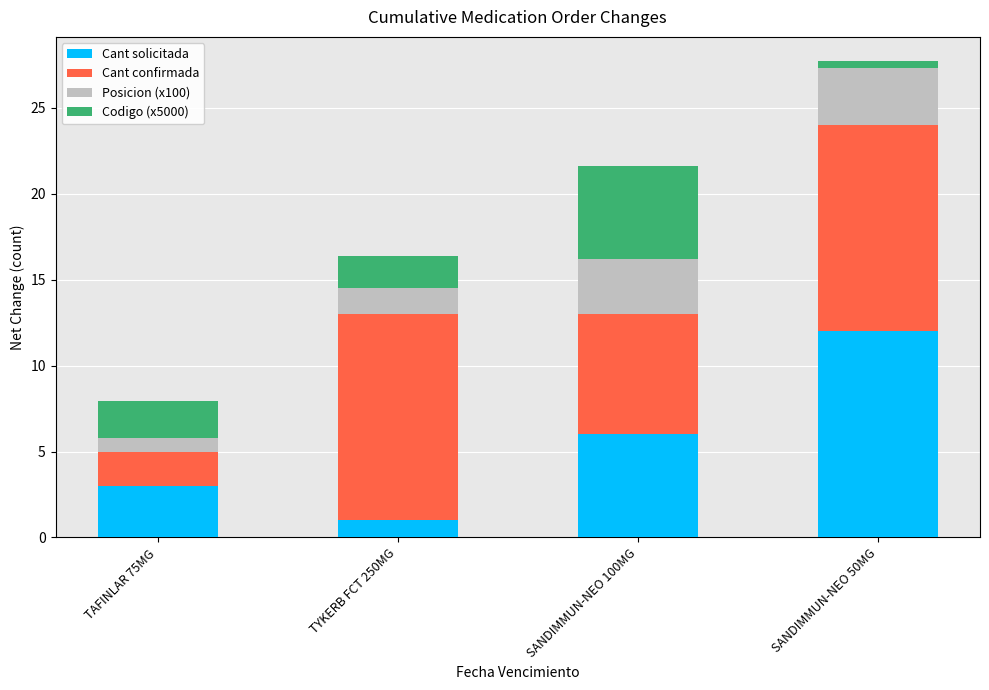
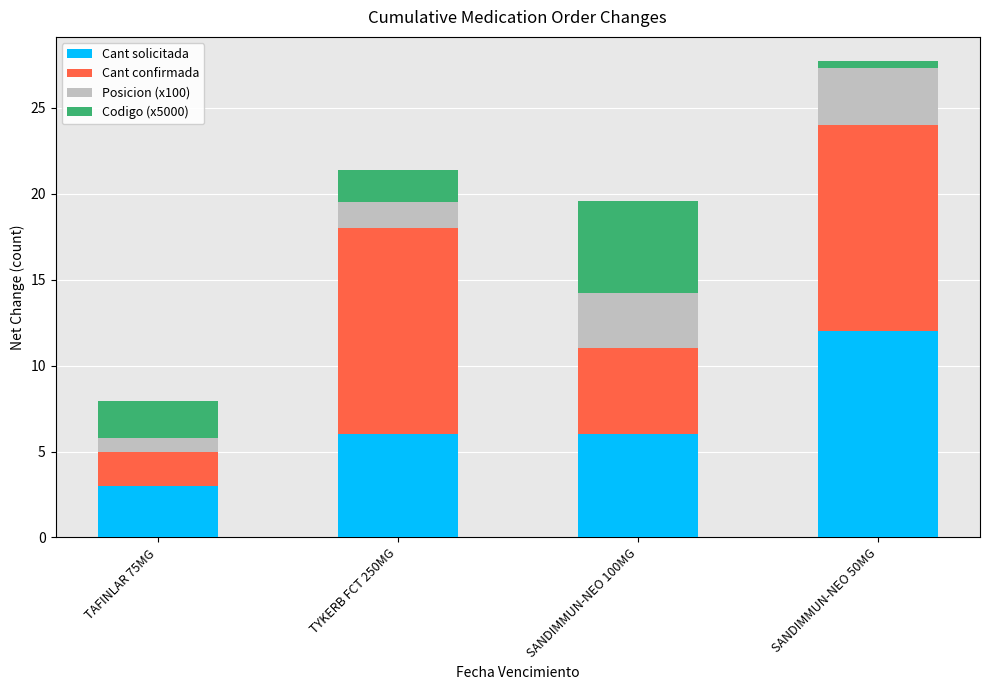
Cant solicitada, TYKERB FCT 250MG: 1 -> 6
Cant confirmada, SANDIMMUN-NEO 100MG: 7 -> 5
